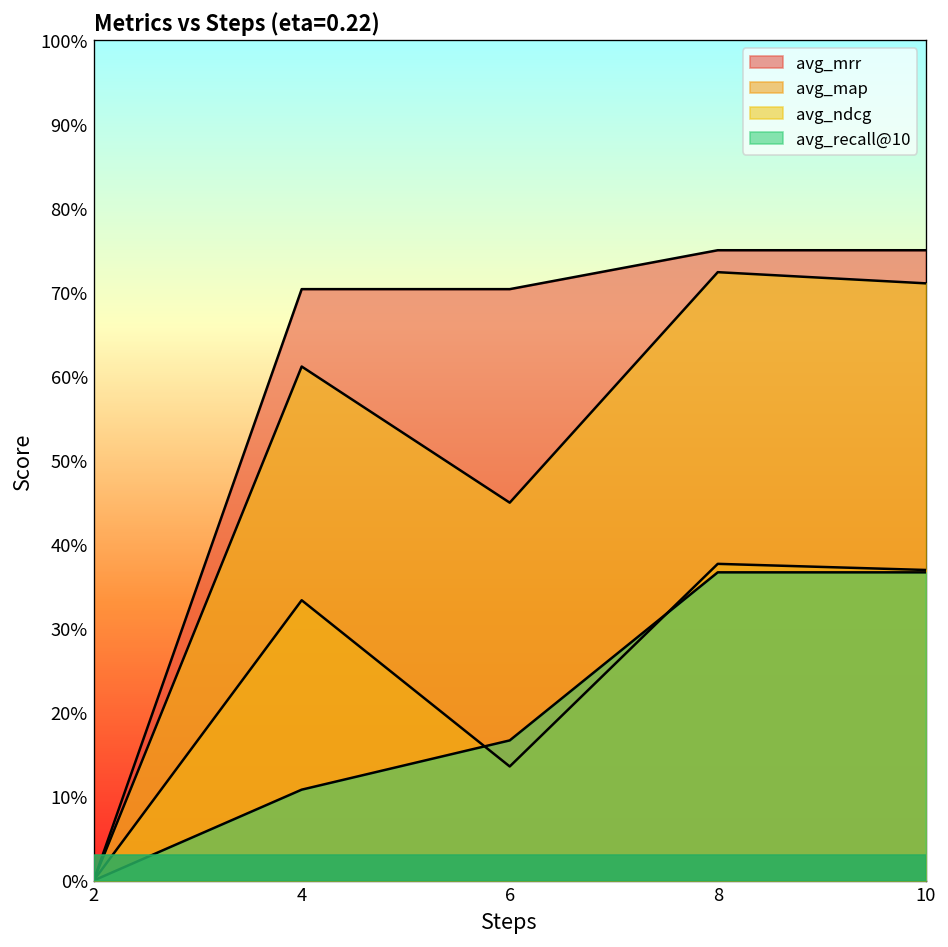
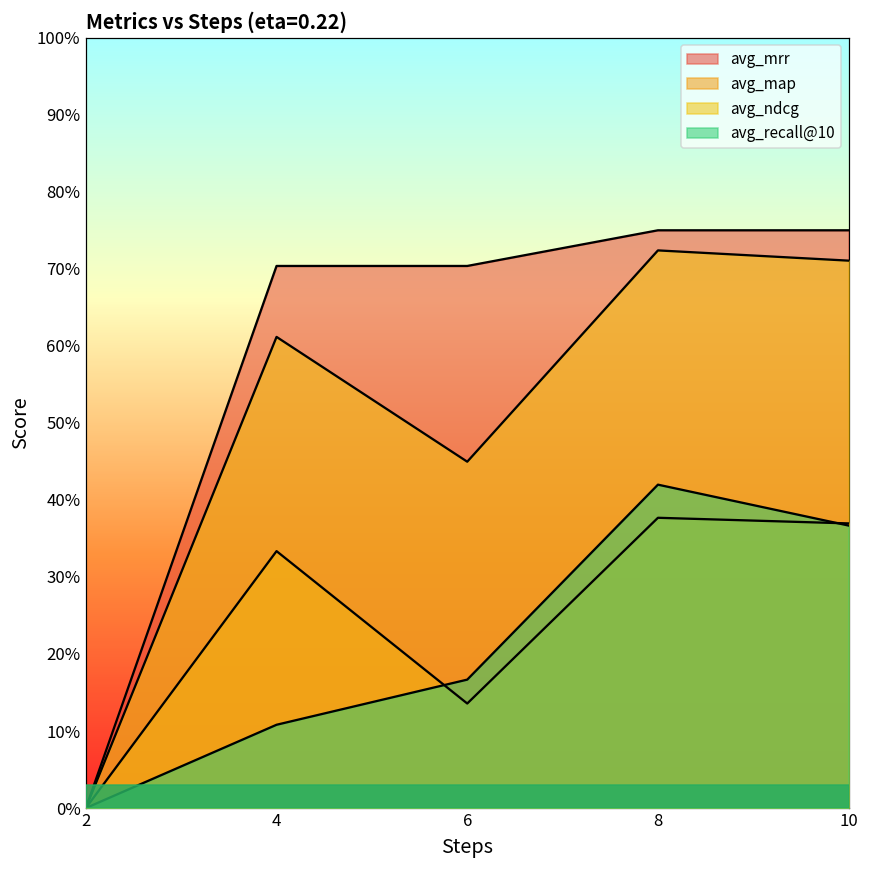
avg_recall@10, 8: 37% -> 42%
